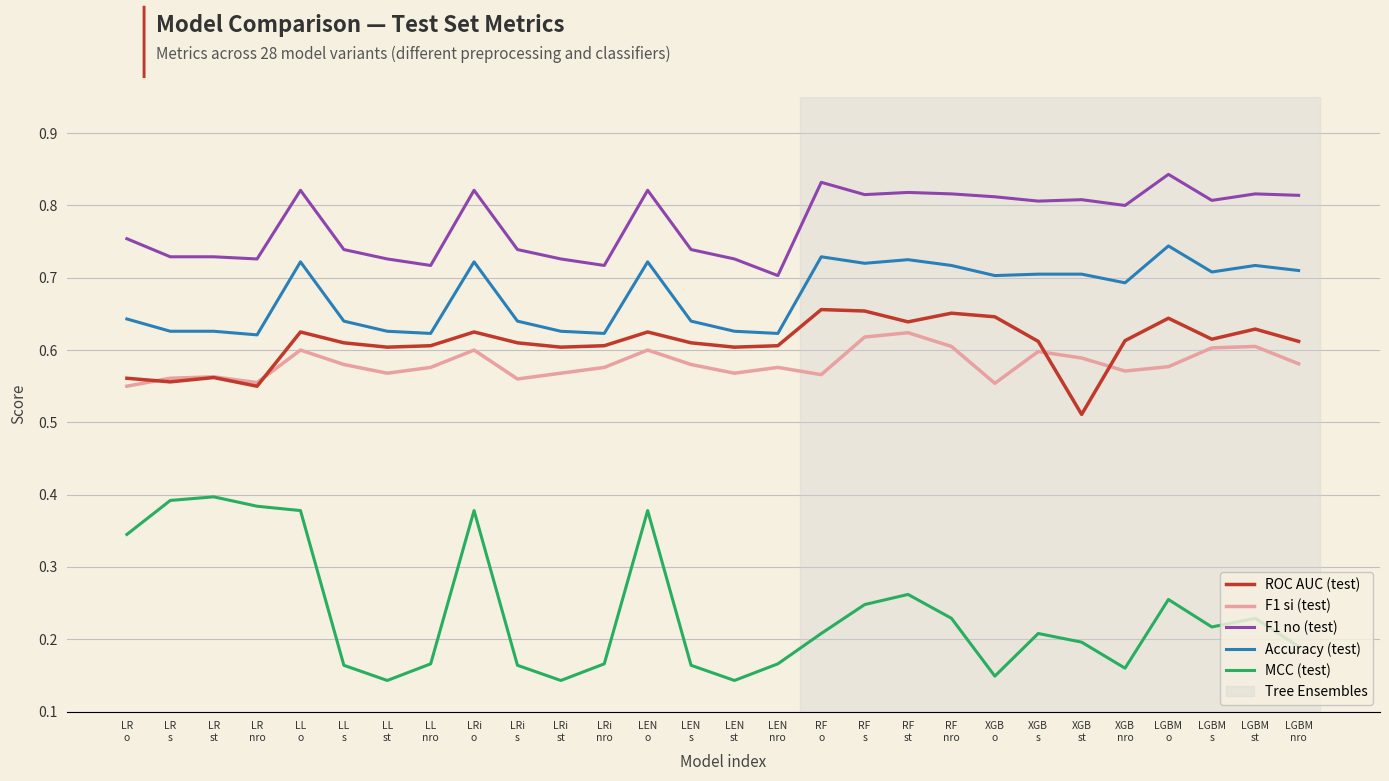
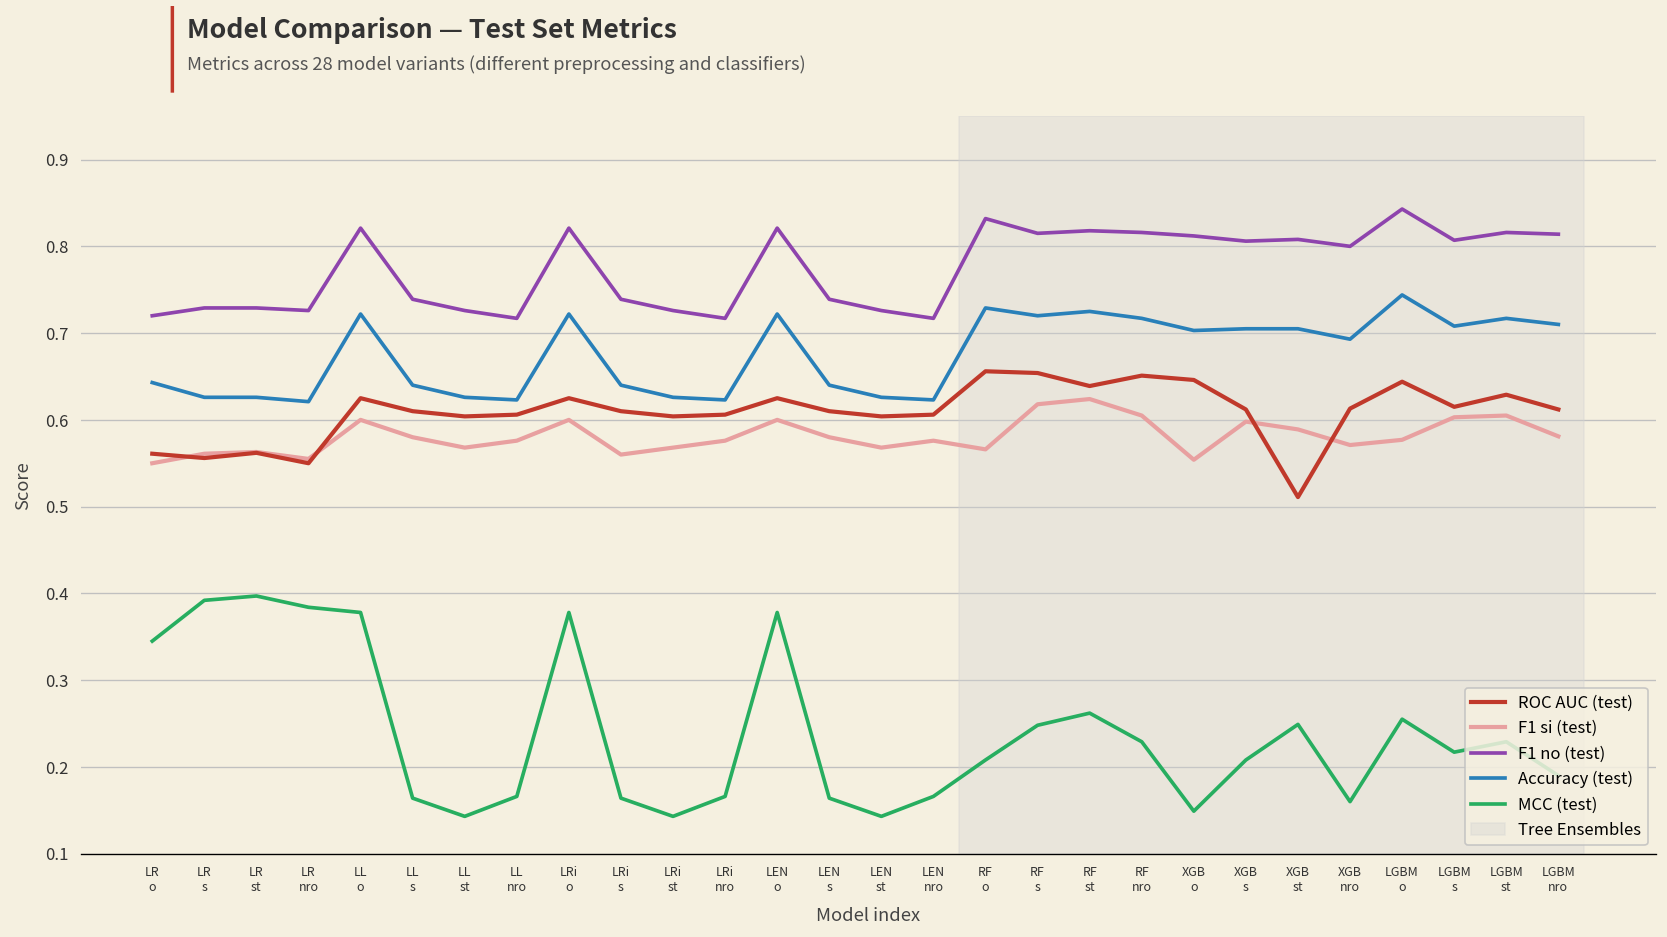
F1 no (test), LR o: 0.75 -> 0.72
F1 no (test), LEN nro: 0.70 -> 0.72
MCC (test), XGB st: 0.20 -> 0.25
